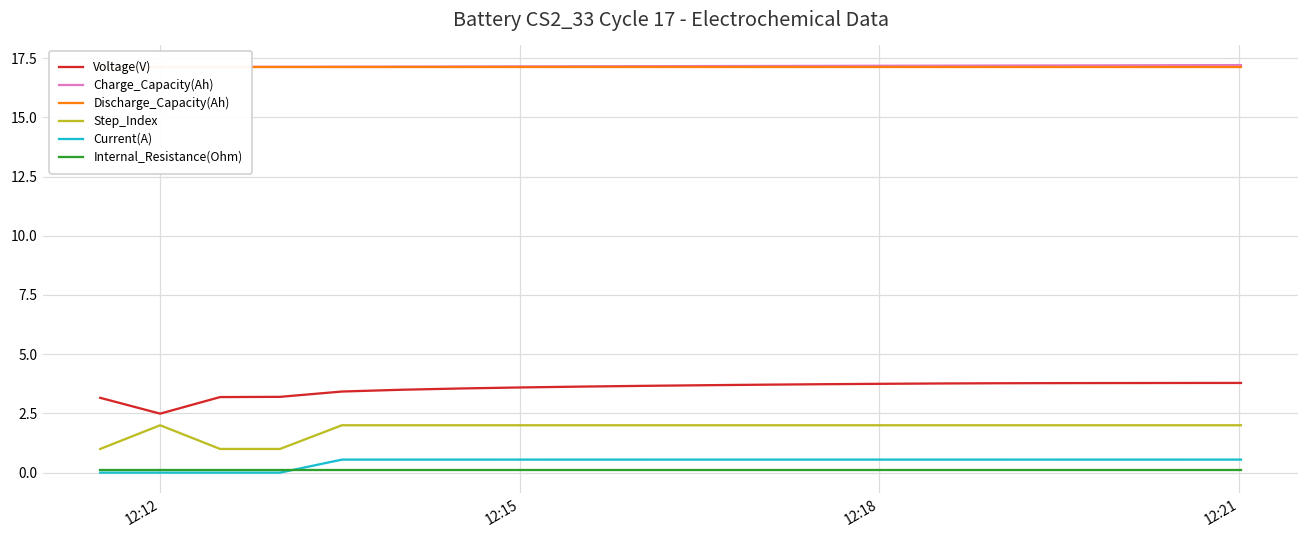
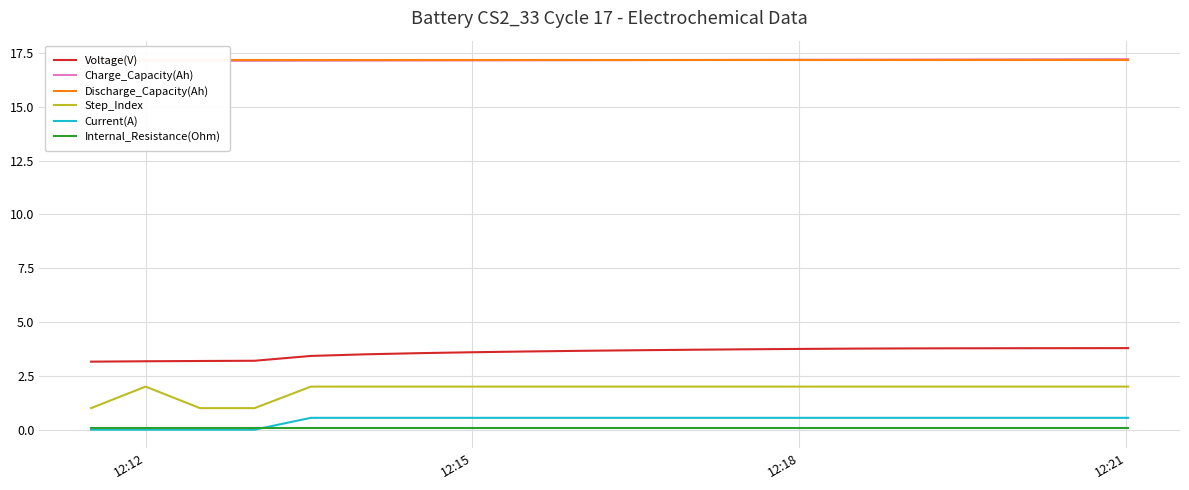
Voltage(V), 12:12: 2.5 -> 3.2
